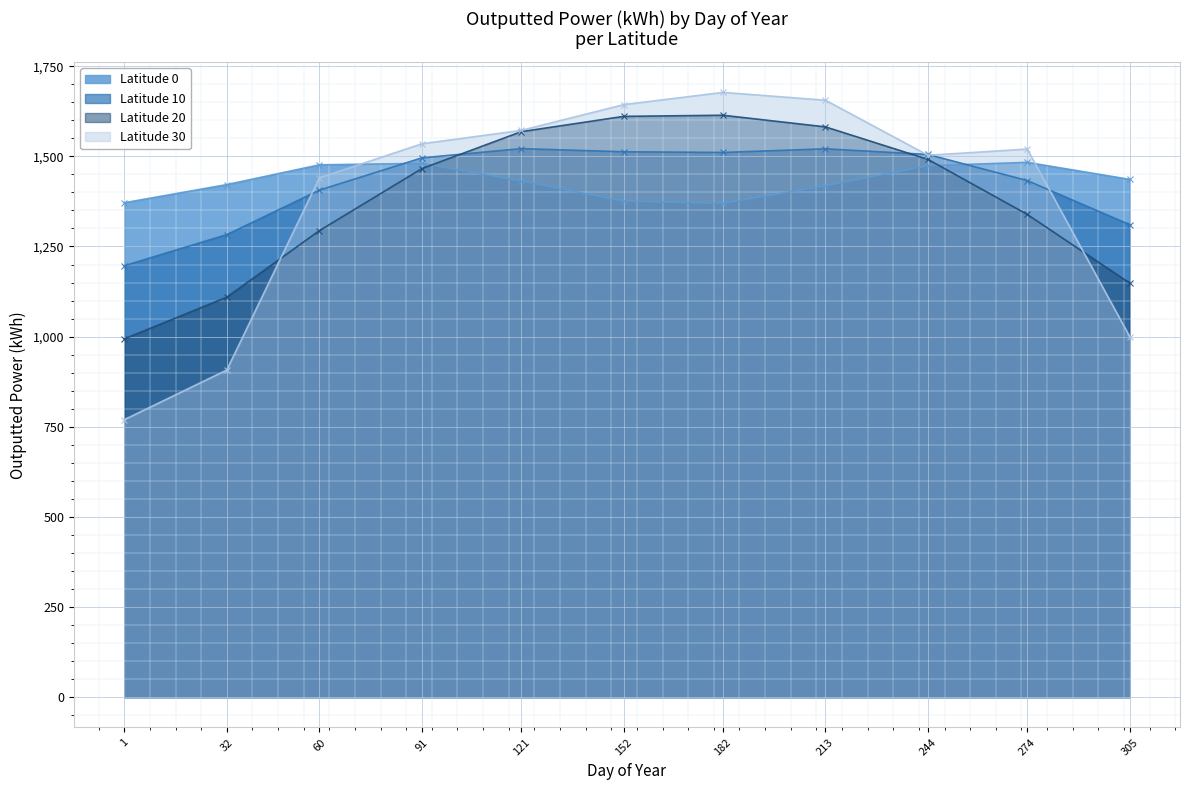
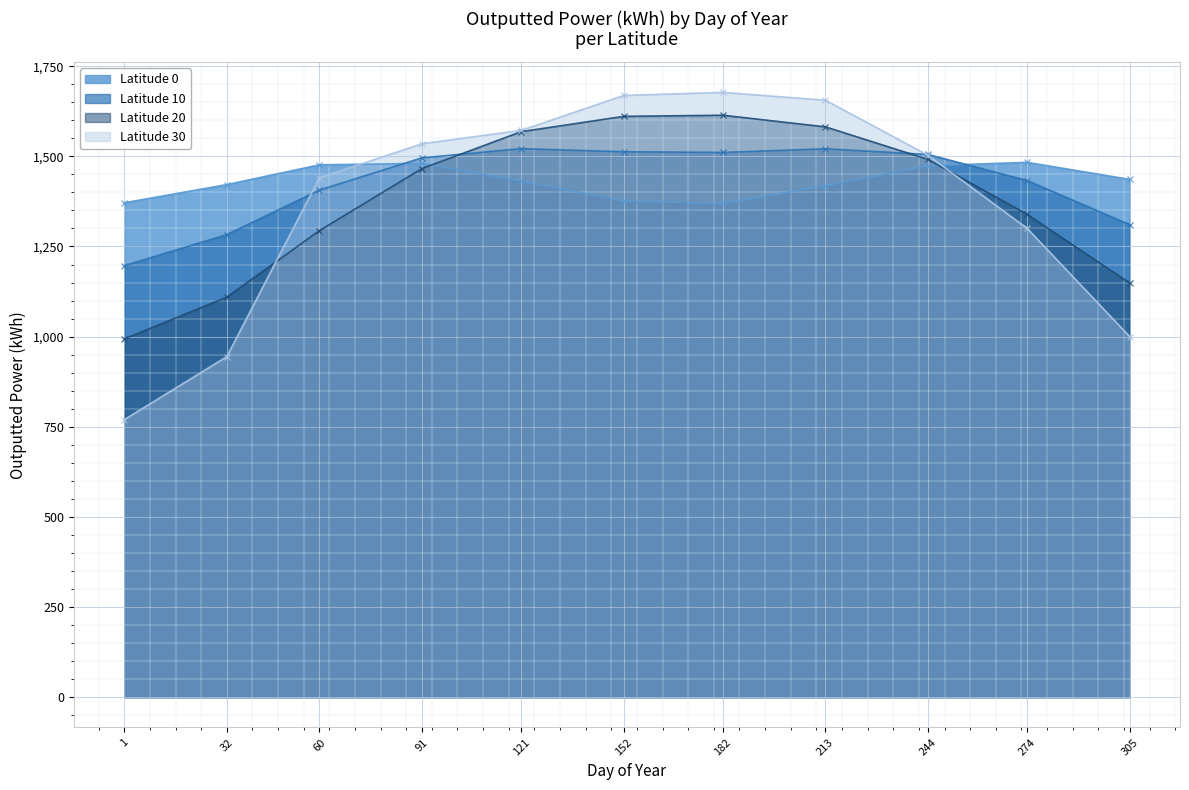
Latitude 30, 32: 910 -> 940
Latitude 30, 152: 1,640 -> 1,670
Latitude 30, 274: 1,520 -> 1,300
